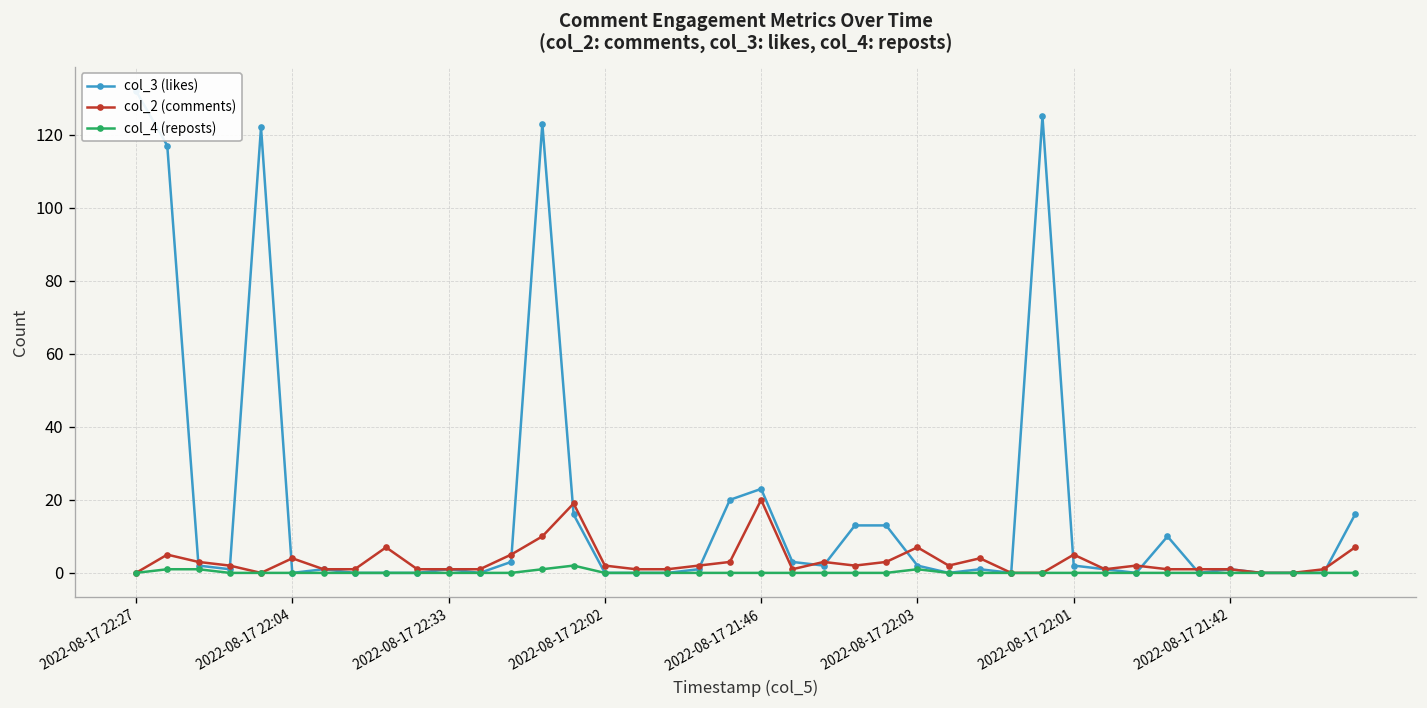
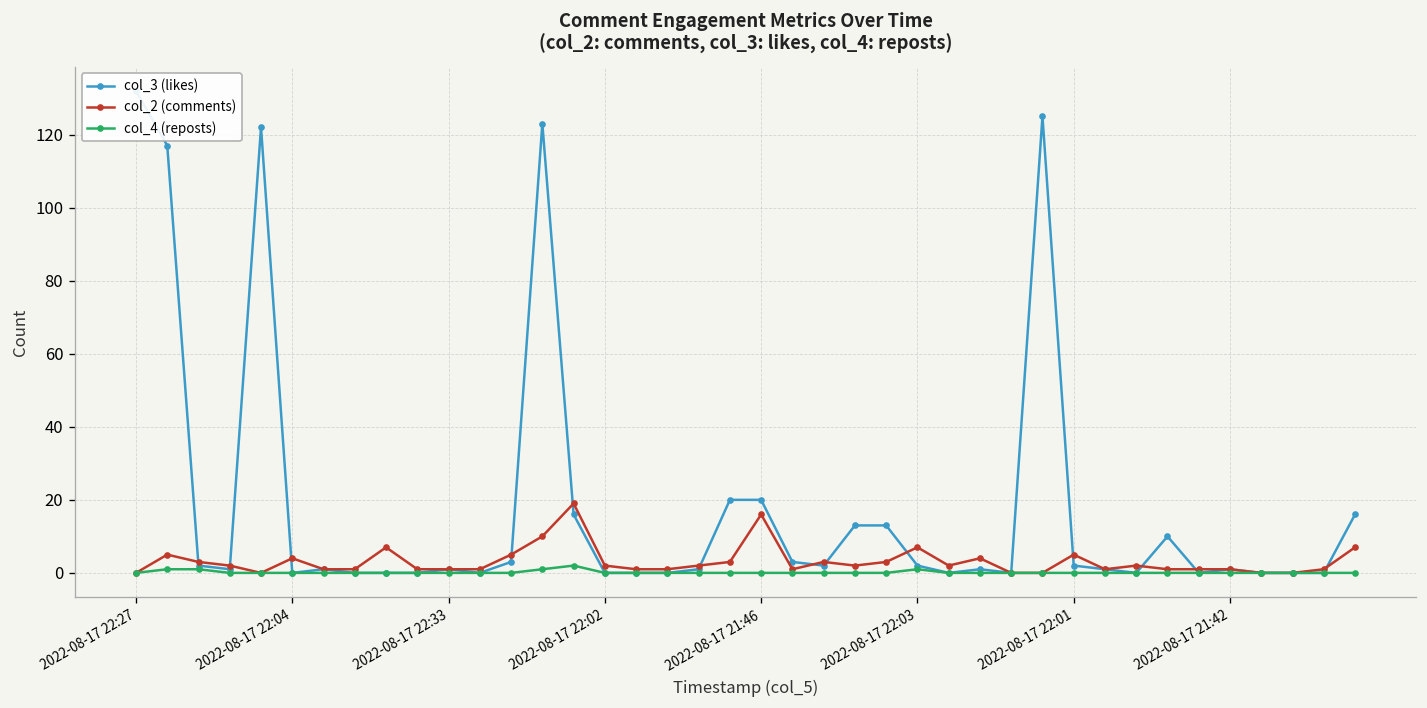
col_3 (likes), 2022-08-17 21:46: 23 -> 20
col_2 (comments), 2022-08-17 21:46: 20 -> 16
